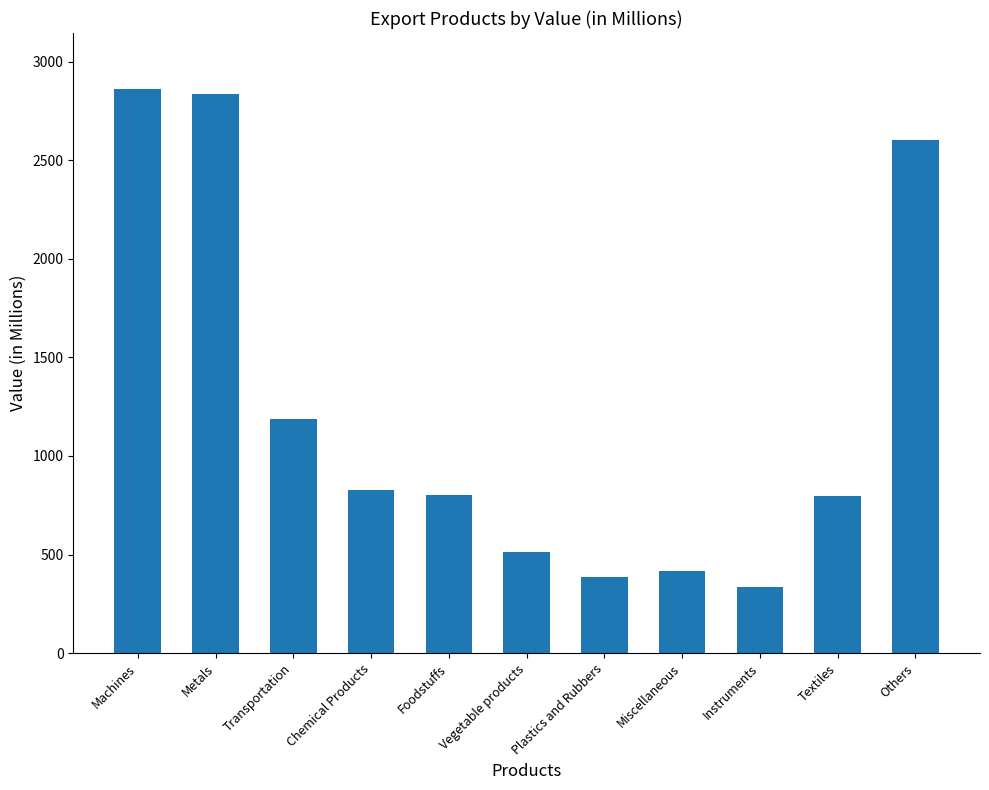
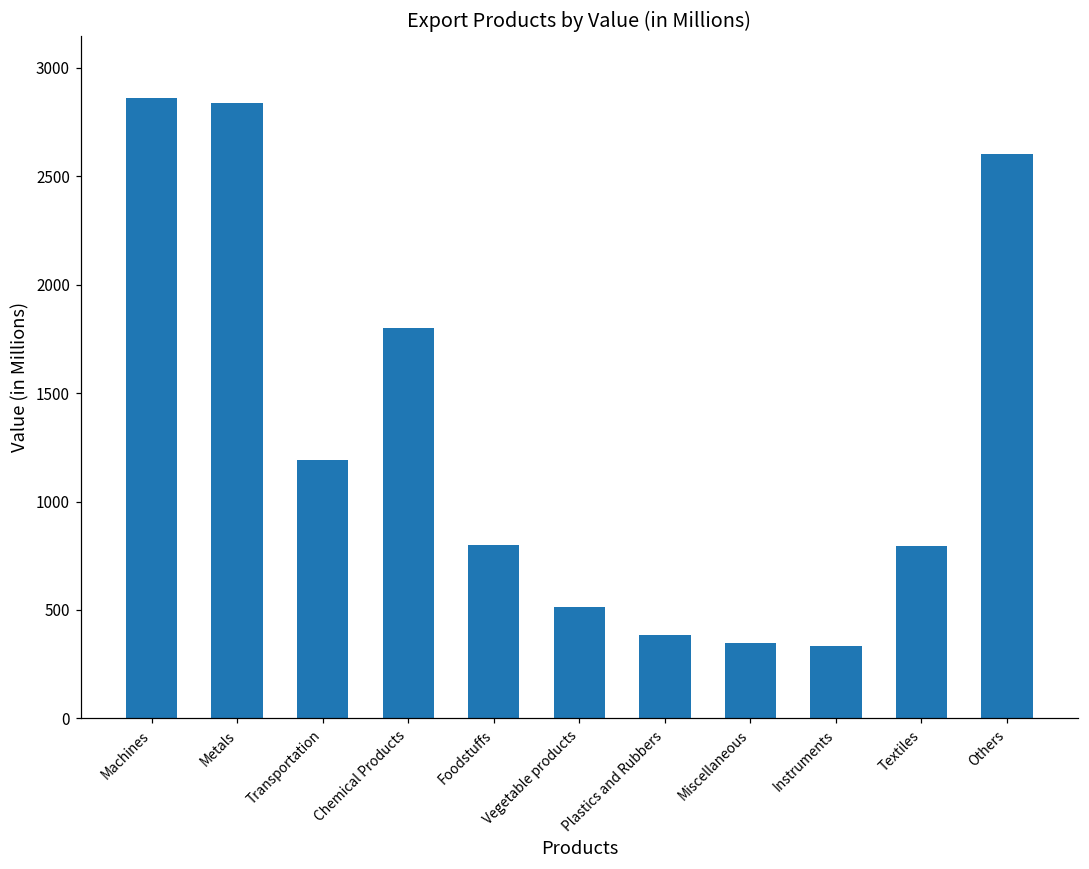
Chemical Products: 830 -> 1800
Miscellaneous: 410 -> 350
